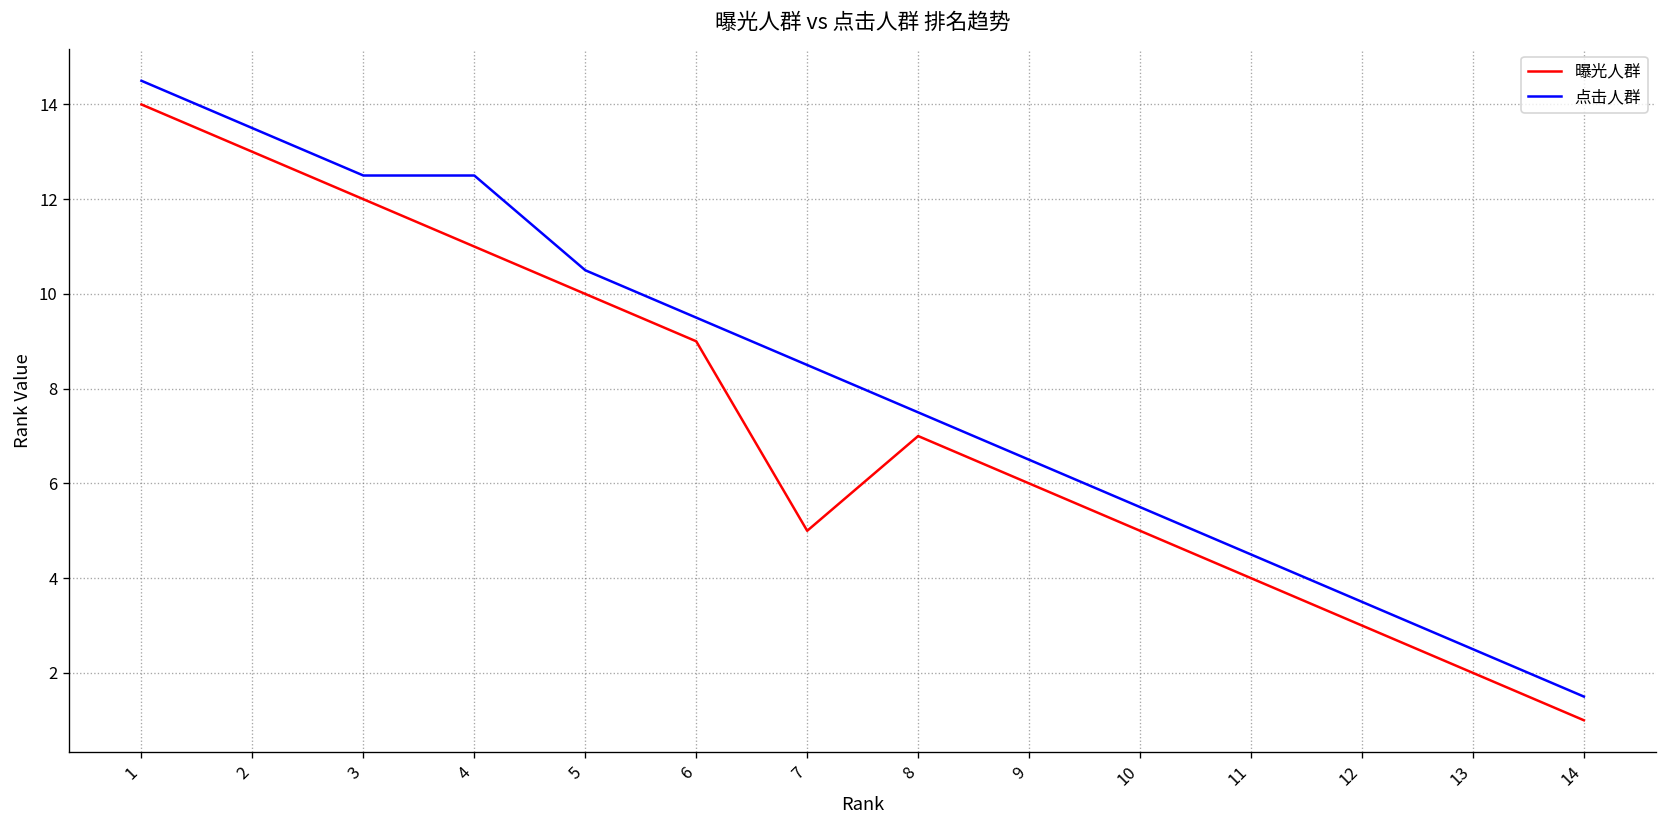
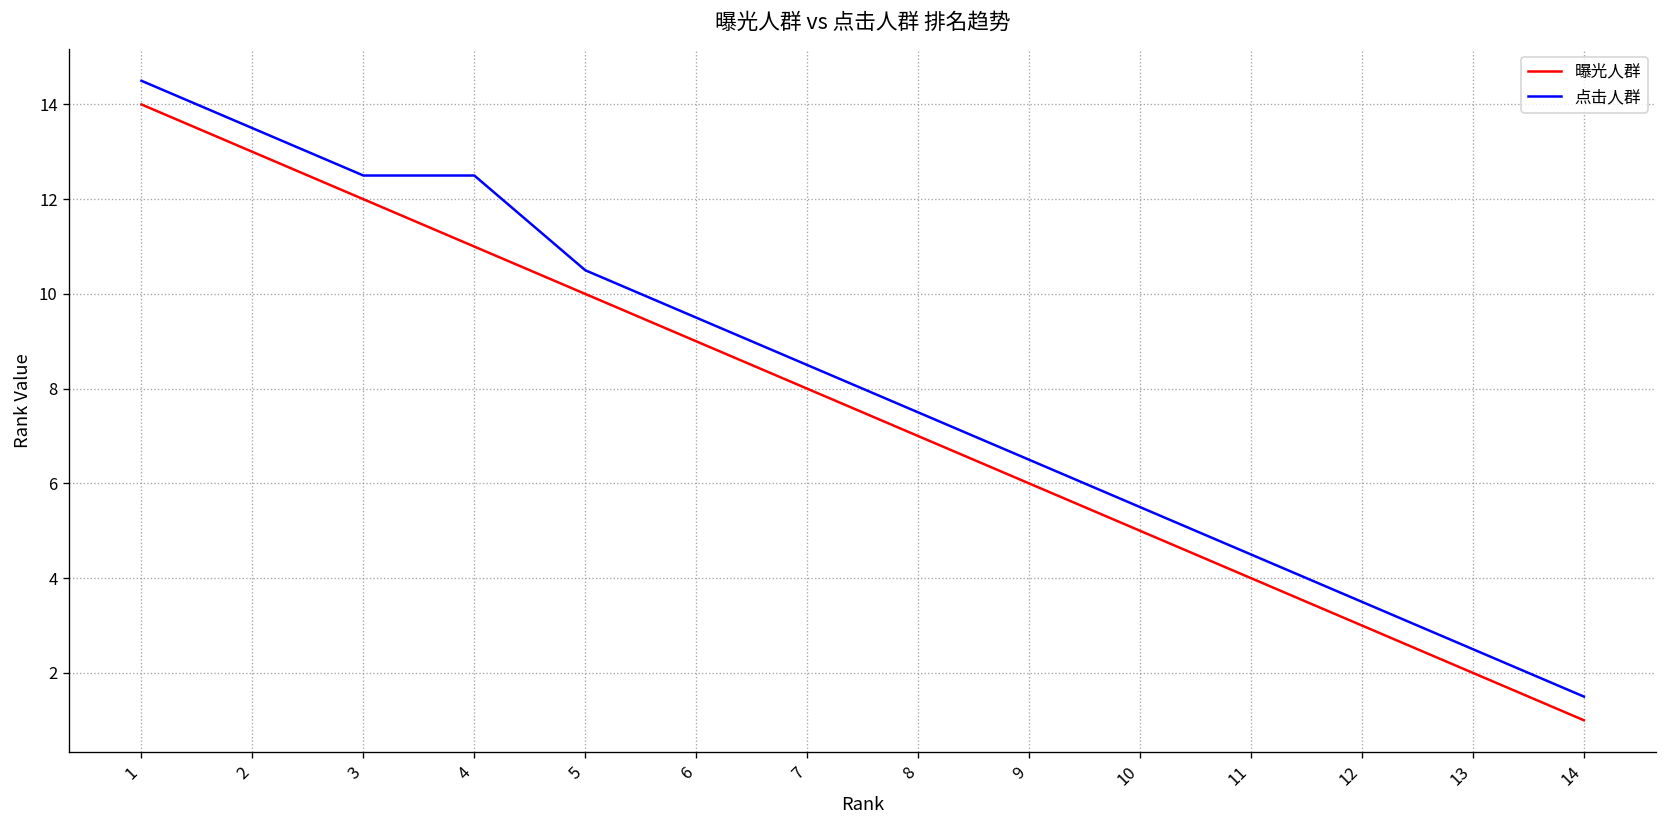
曝光人群, 7: 5.0 -> 8.0
